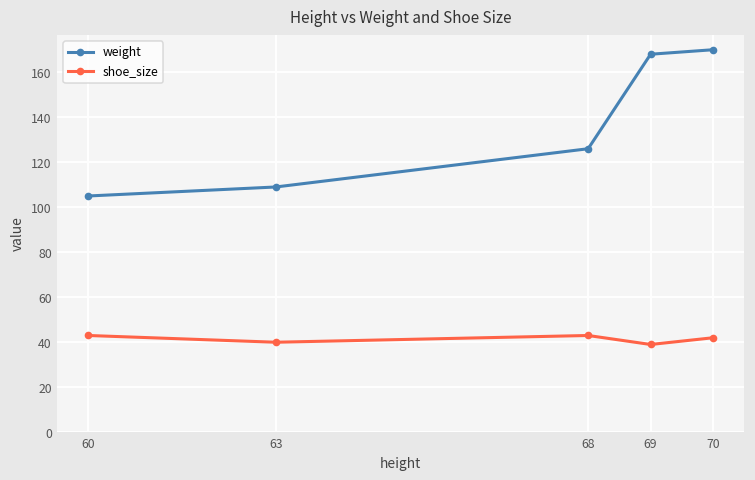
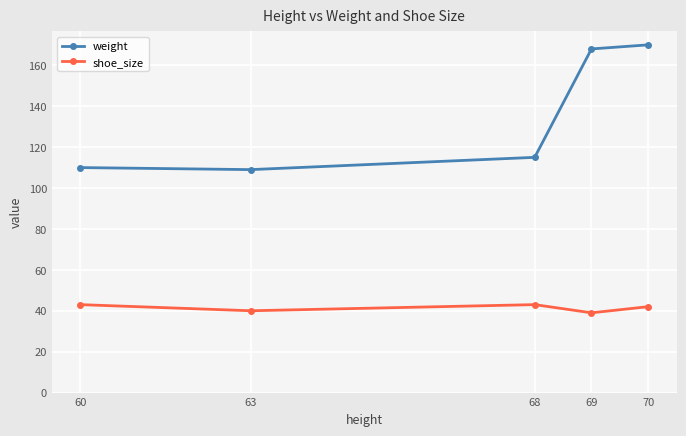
weight, 60: 105 -> 110
weight, 68: 126 -> 115
